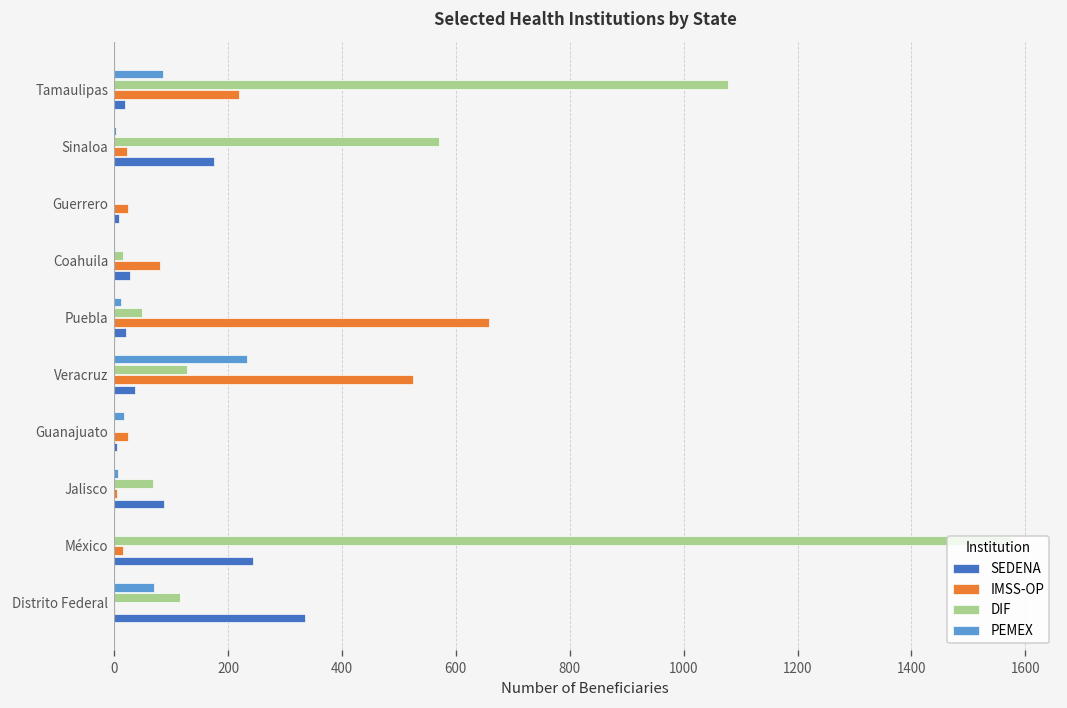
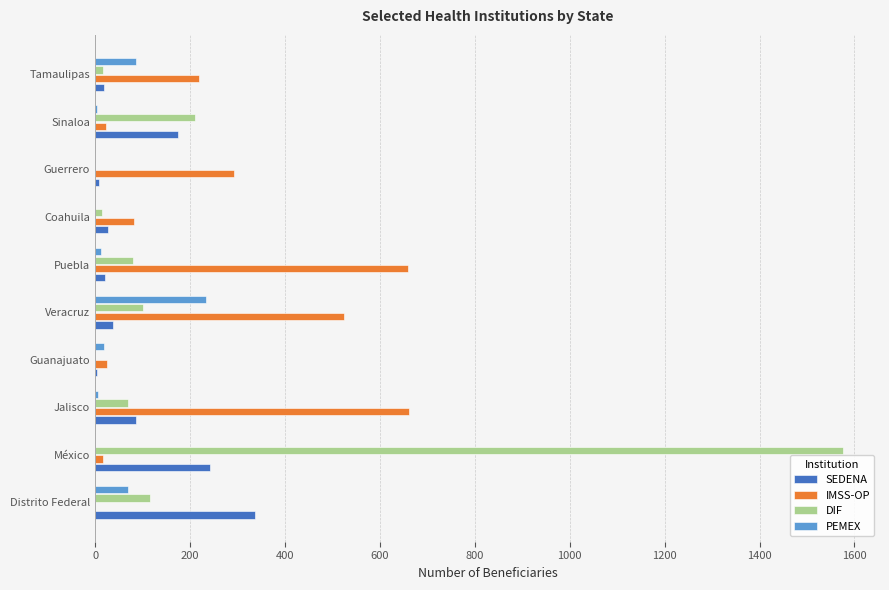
DIF, Tamaulipas: 1080 -> 20
DIF, Sinaloa: 570 -> 210
IMSS-OP, Guerrero: 30 -> 290
DIF, Puebla: 50 -> 80
DIF, Veracruz: 130 -> 100
IMSS-OP, Jalisco: 10 -> 660
